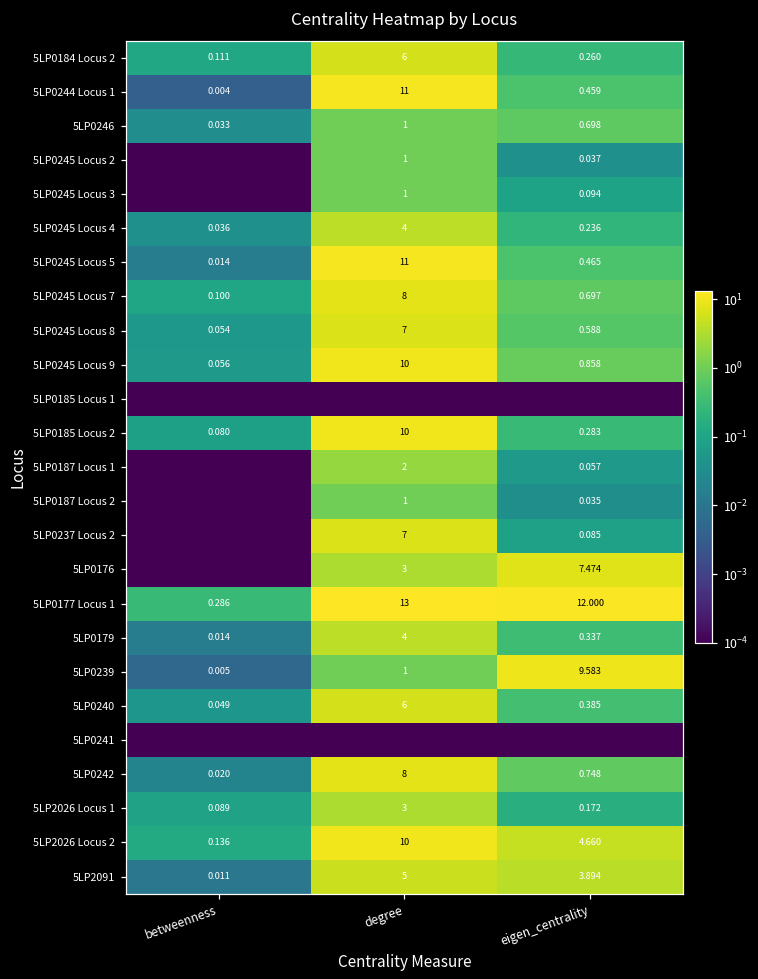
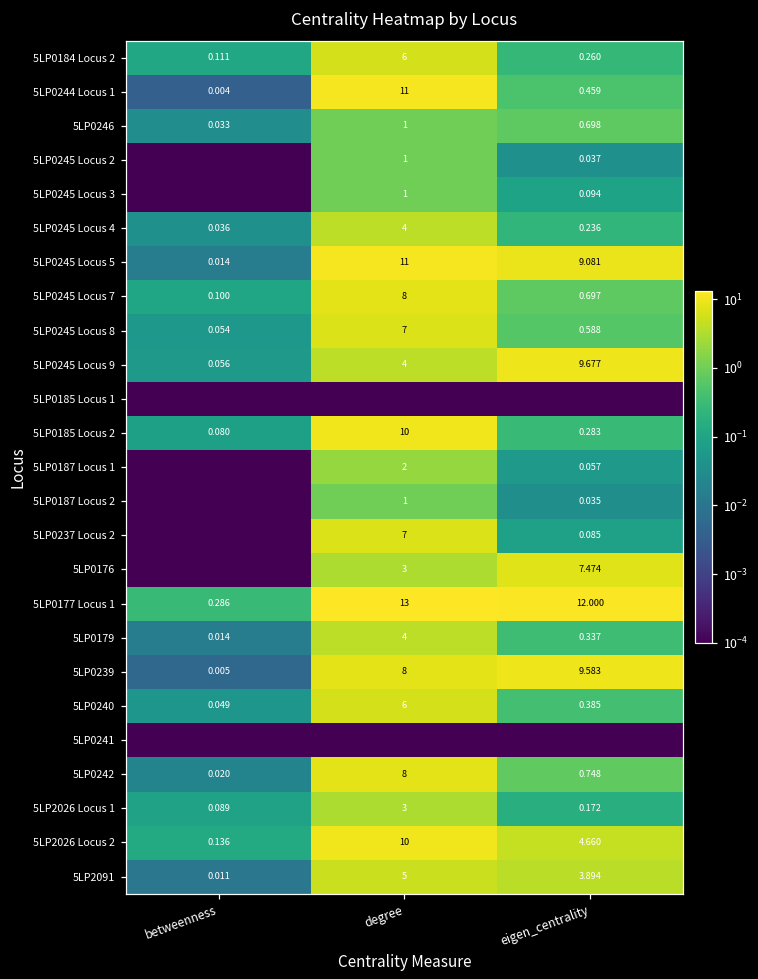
5LP0245 Locus 5, eigen_centrality: 0.465 -> 9.081
5LP0245 Locus 9, degree: 10 -> 4
5LP0245 Locus 9, eigen_centrality: 0.858 -> 9.677
5LP0239, degree: 1 -> 8
